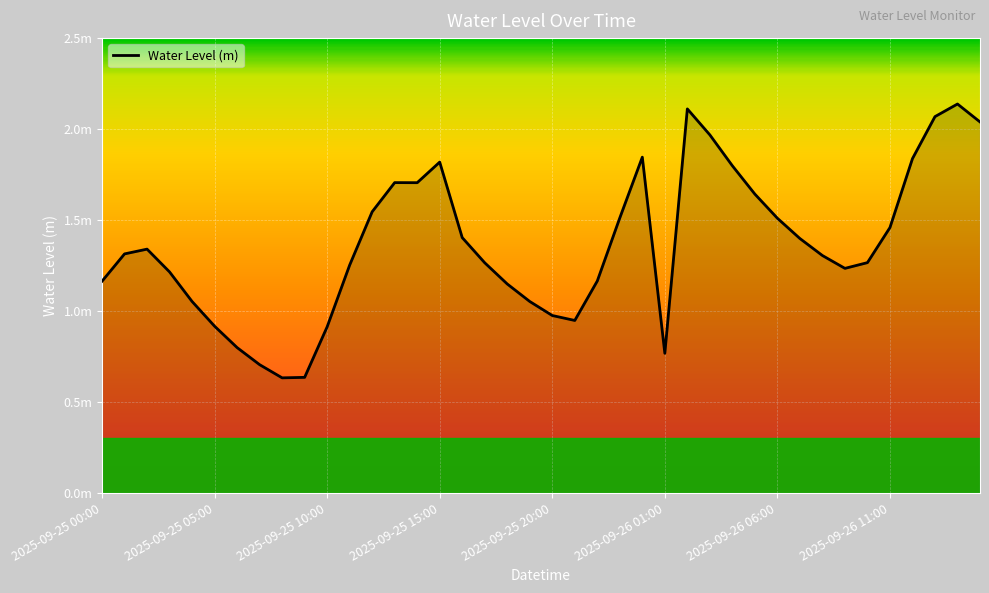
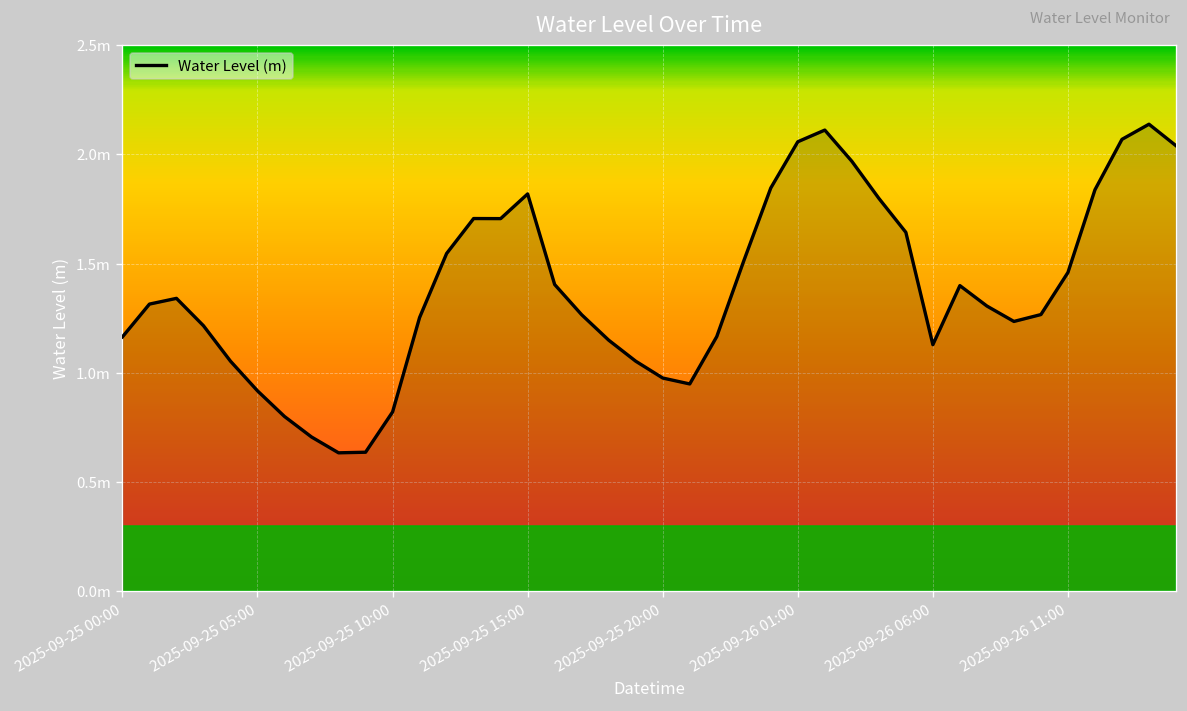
2025-09-25 10:00: 0.91m -> 0.82m
2025-09-26 01:00: 0.77m -> 2.06m
2025-09-26 06:00: 1.51m -> 1.13m
